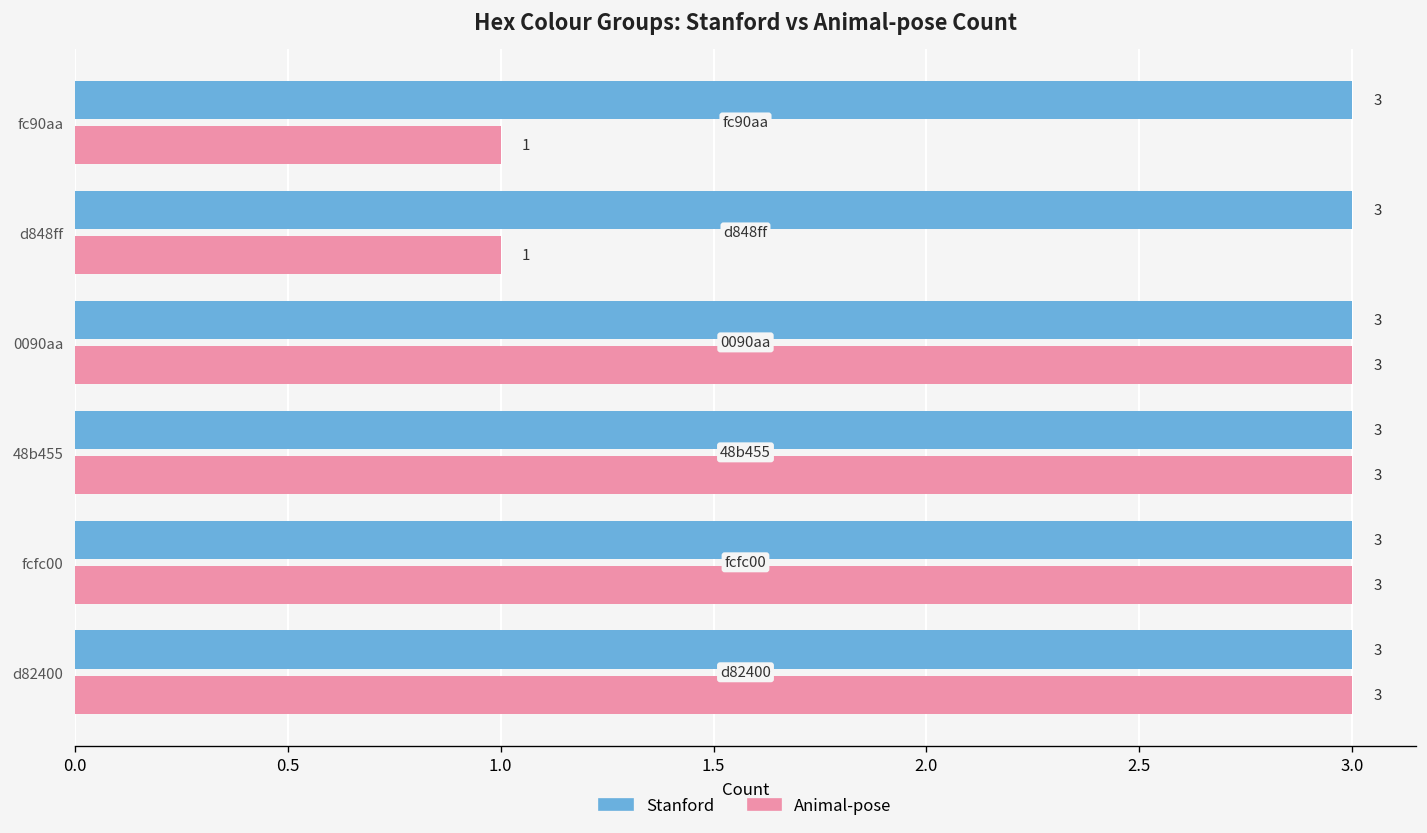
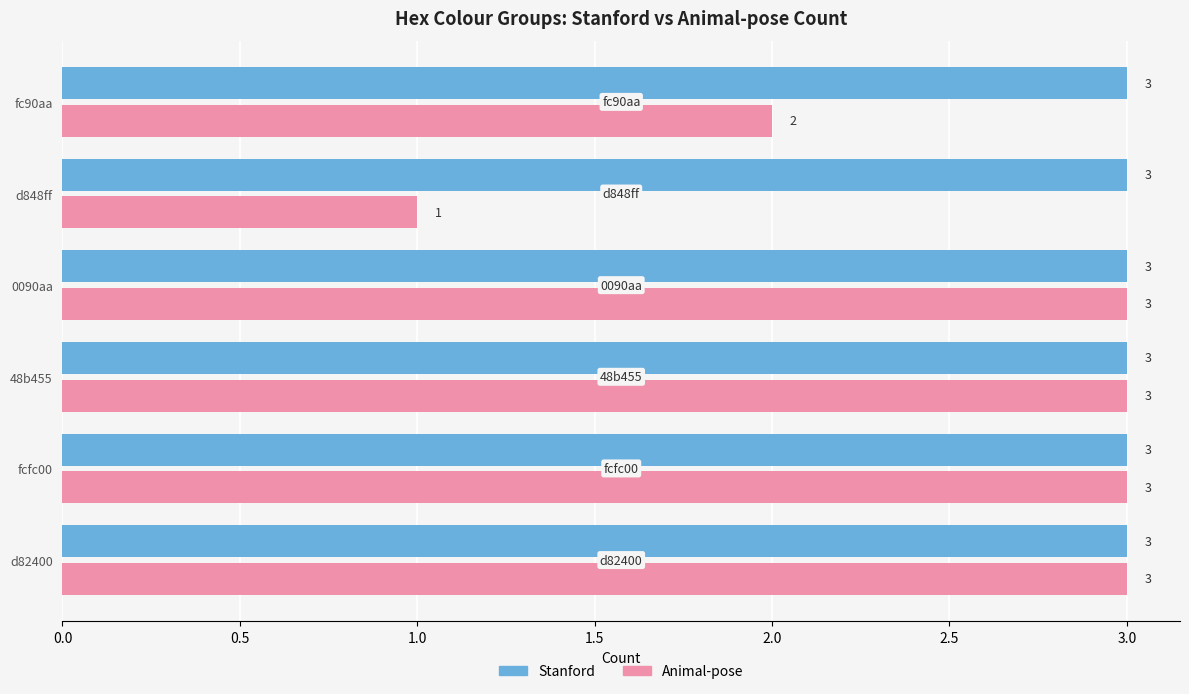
Animal-pose, fc90aa: 1 -> 2
